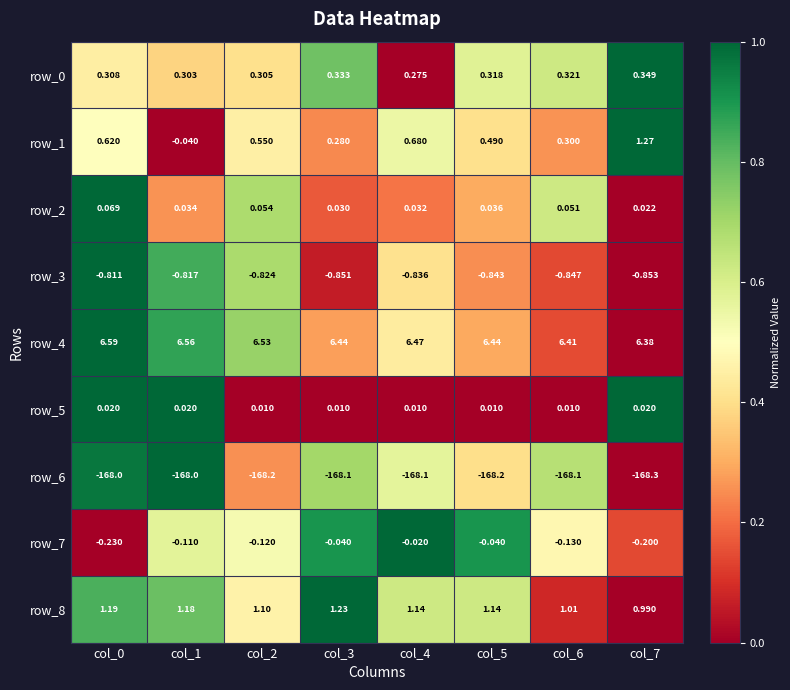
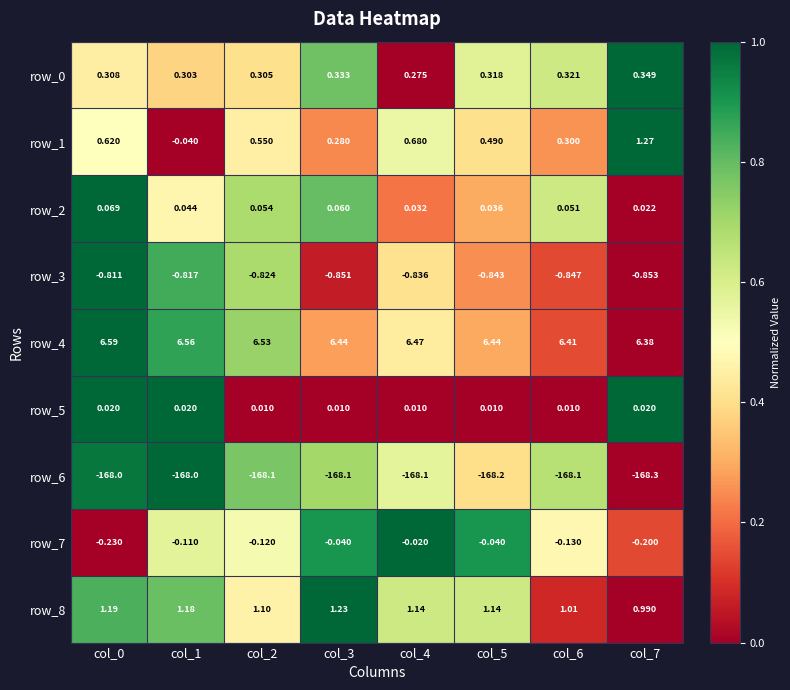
row_2, col_1: 0.034 -> 0.044
row_2, col_3: 0.030 -> 0.060
row_6, col_2: -168.2 -> -168.1
